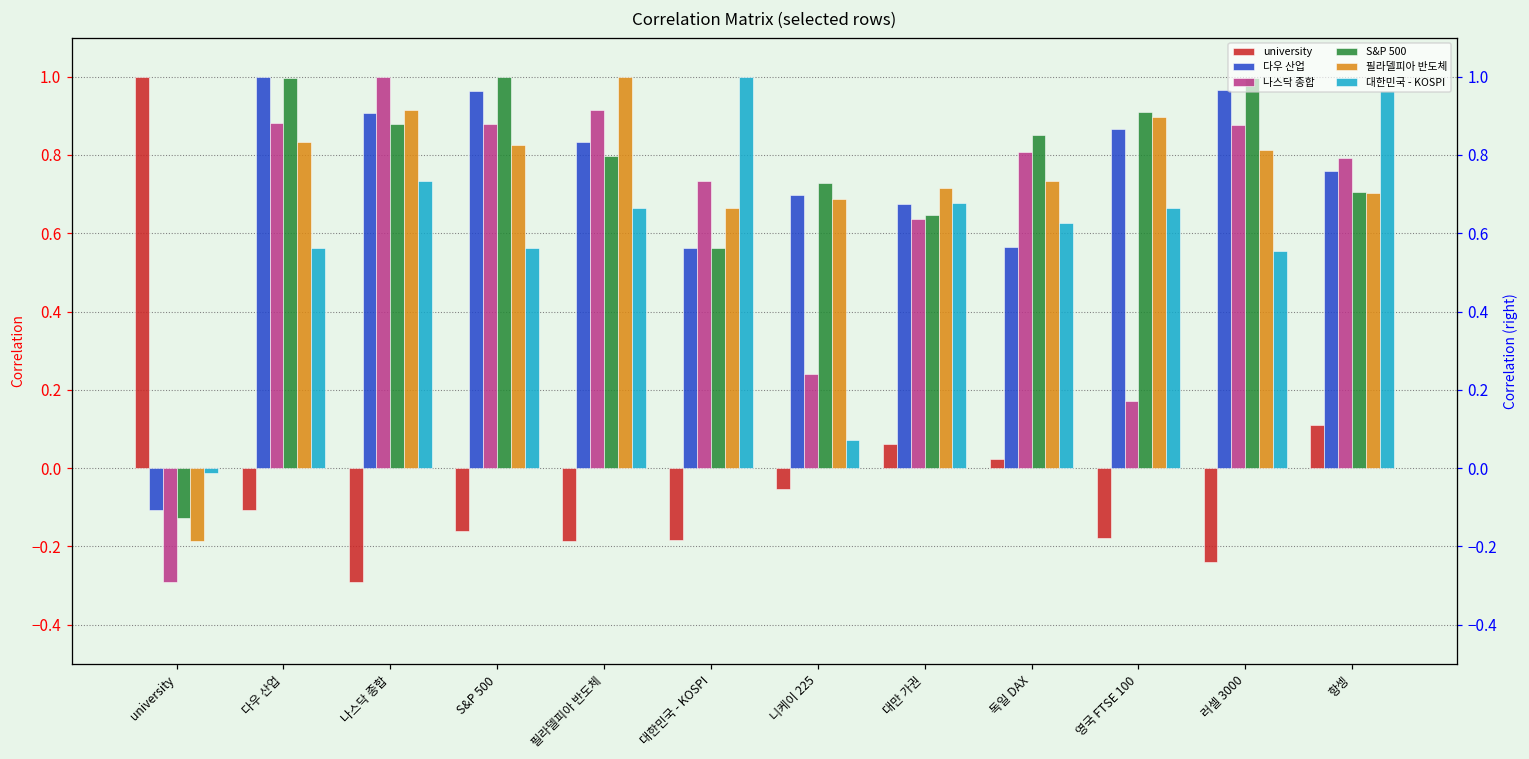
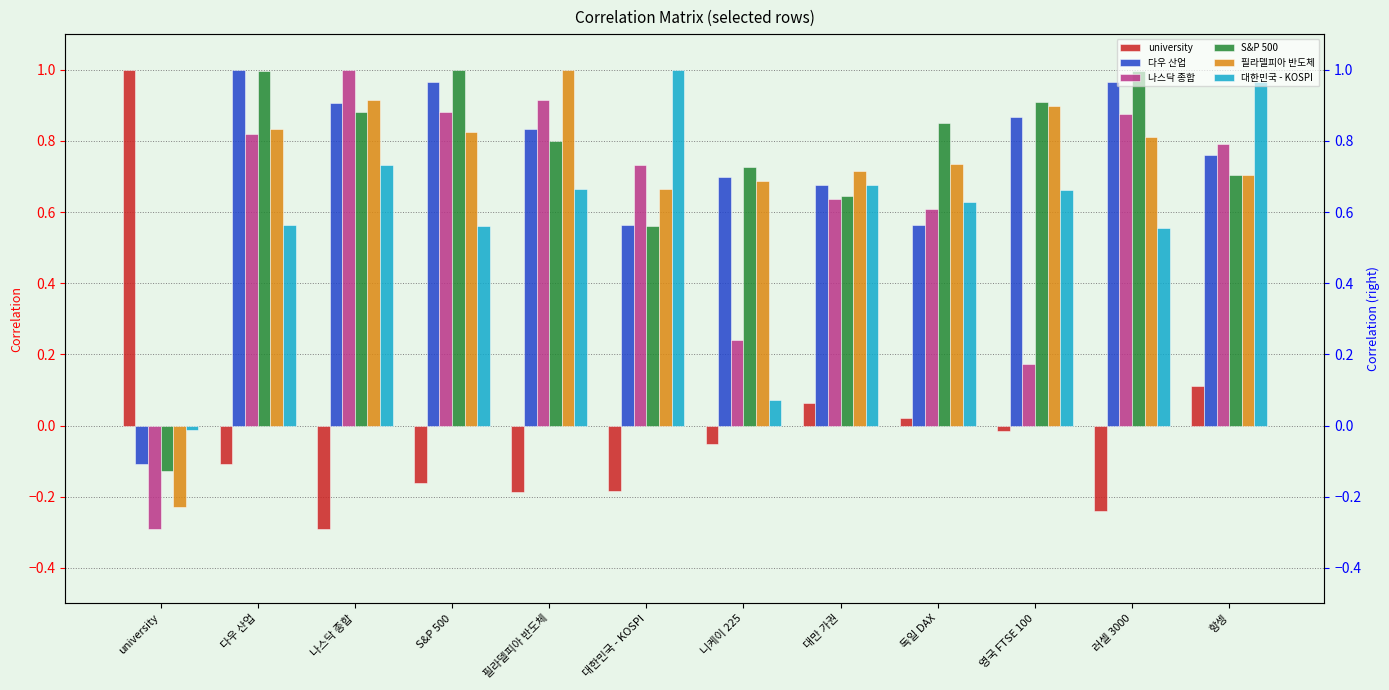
필라델피아 반도체, university: -0.19 -> -0.23
나스닥 종합, 다우 산업: 0.88 -> 0.82
나스닥 종합, 독일 DAX: 0.81 -> 0.61
university, 영국 FTSE 100: -0.18 -> -0.01
